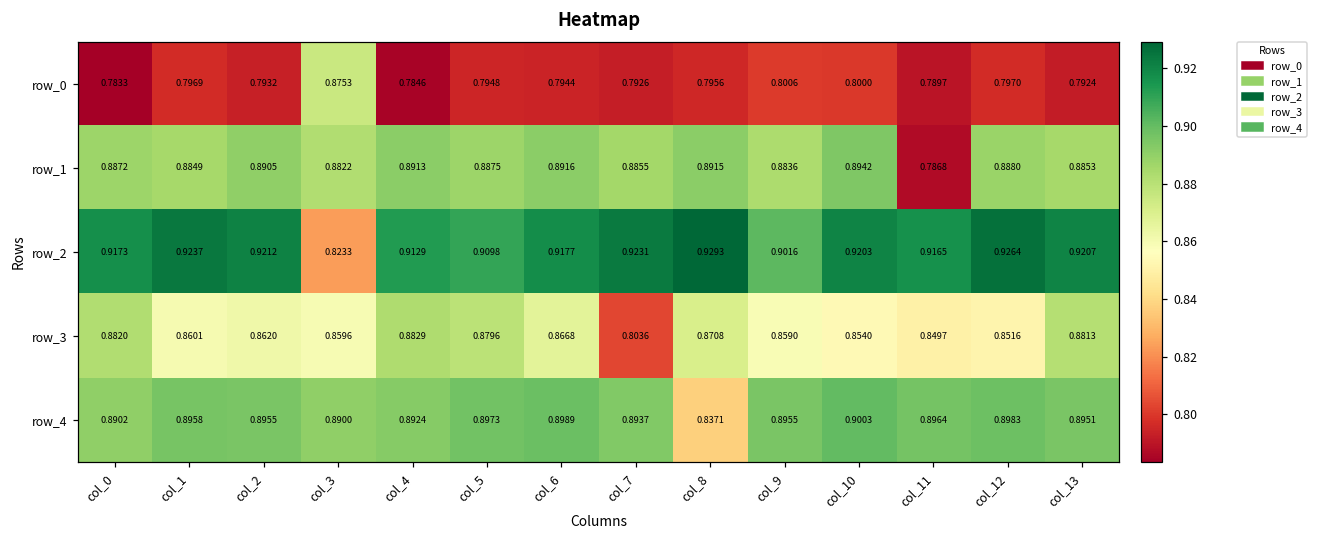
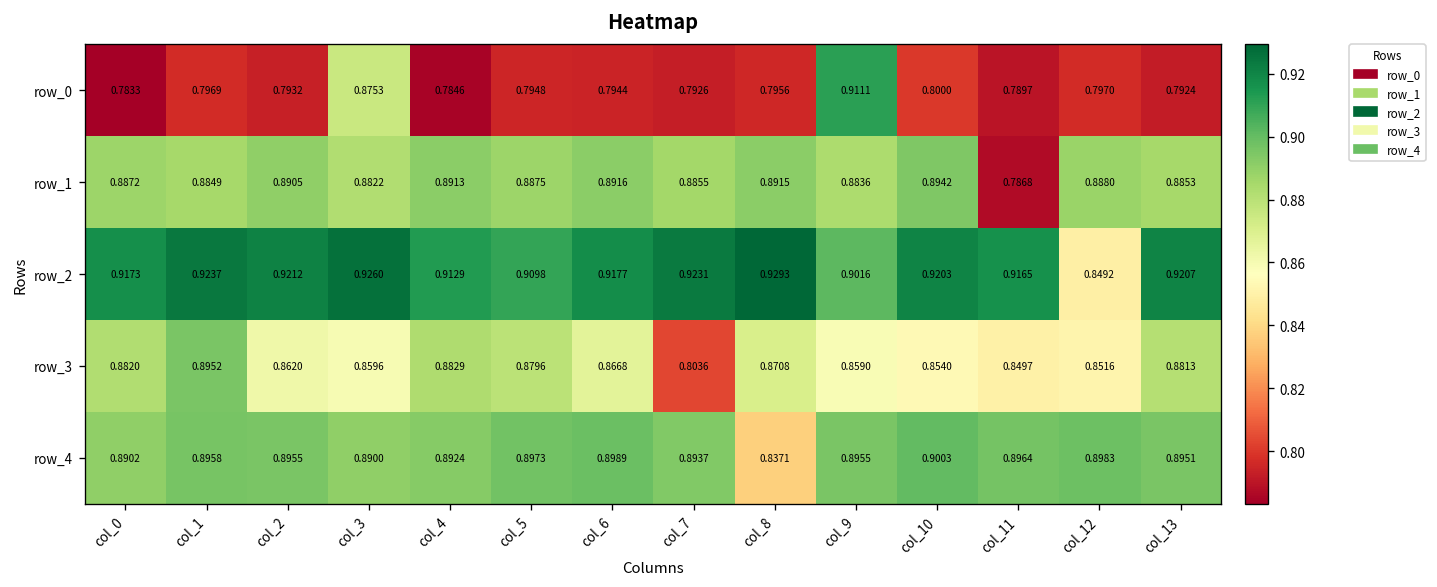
row_0, col_9: 0.8006 -> 0.9111
row_2, col_3: 0.8233 -> 0.9260
row_2, col_12: 0.9264 -> 0.8492
row_3, col_1: 0.8601 -> 0.8952
